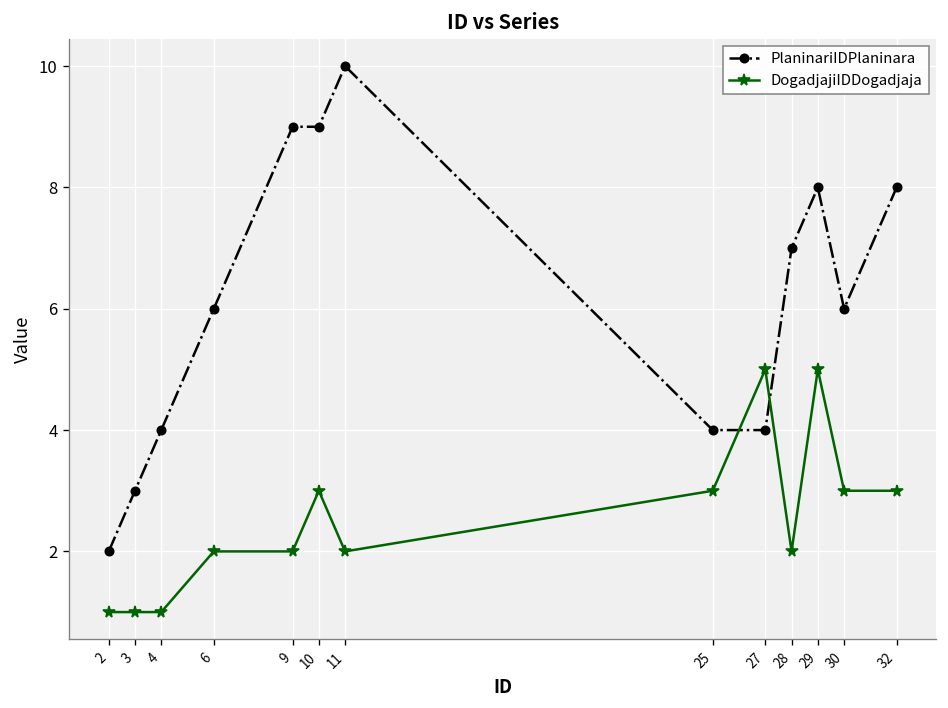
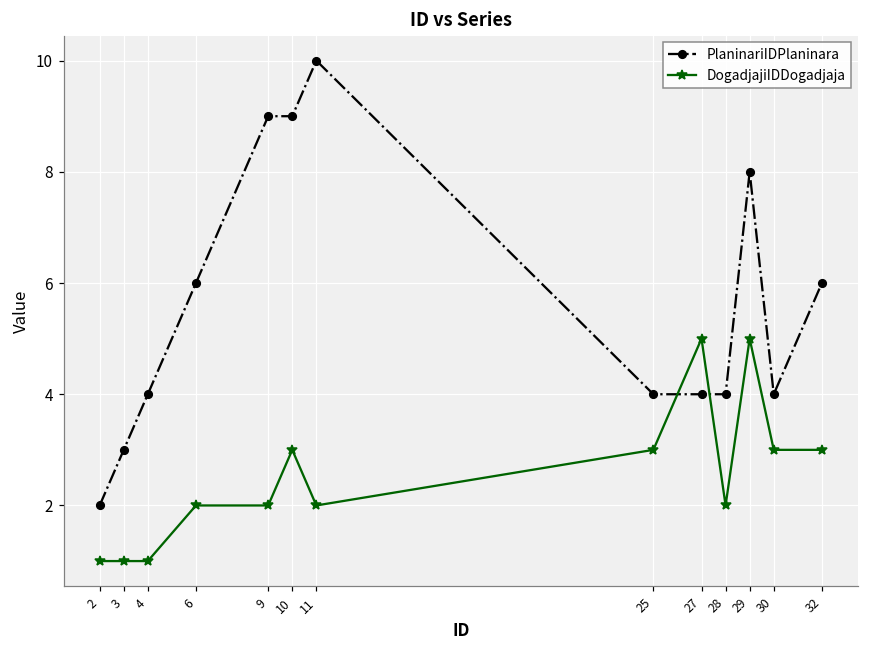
PlaninariIDPlaninara, 28: 7 -> 4
PlaninariIDPlaninara, 30: 6 -> 4
PlaninariIDPlaninara, 32: 8 -> 6
